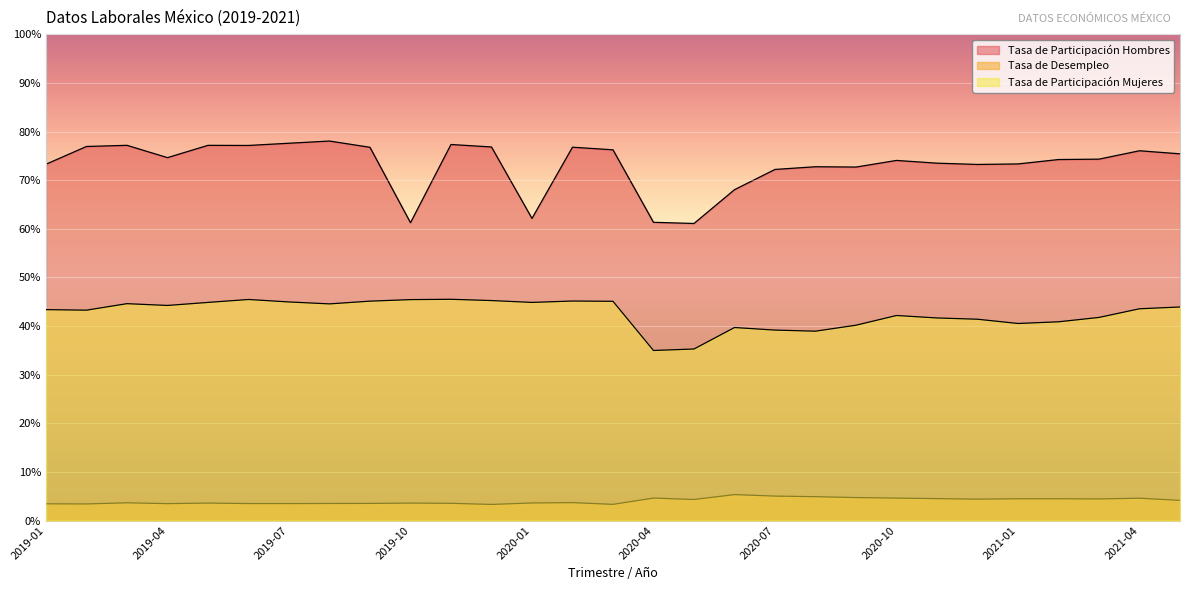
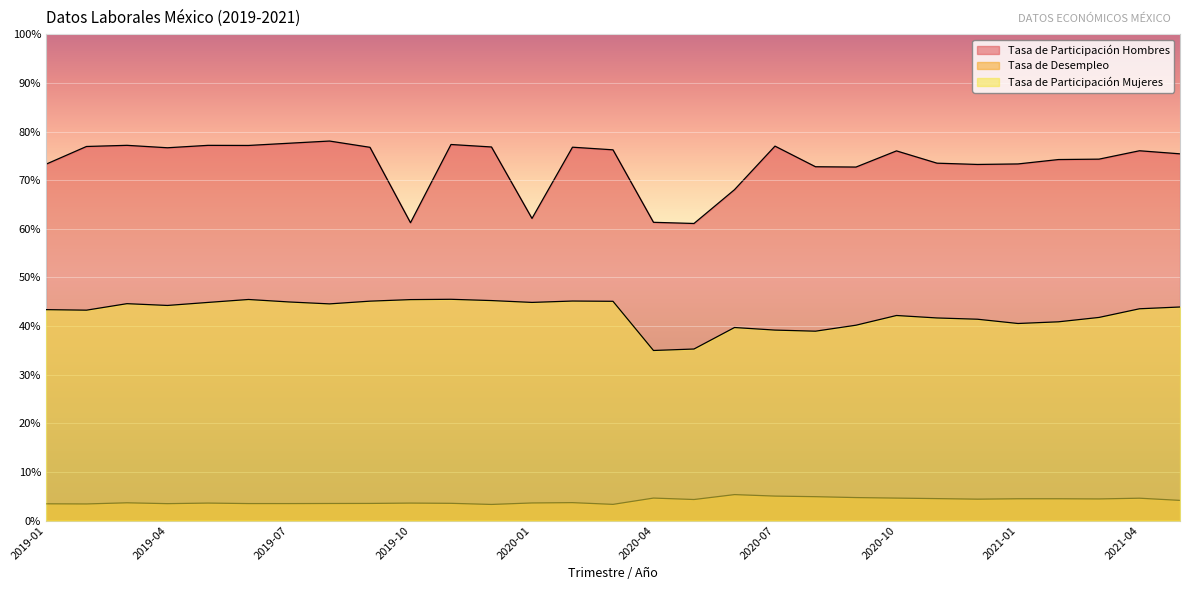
Tasa de Participación Hombres, 2019-04: 75% -> 77%
Tasa de Participación Hombres, 2020-07: 72% -> 77%
Tasa de Participación Hombres, 2020-10: 74% -> 76%
